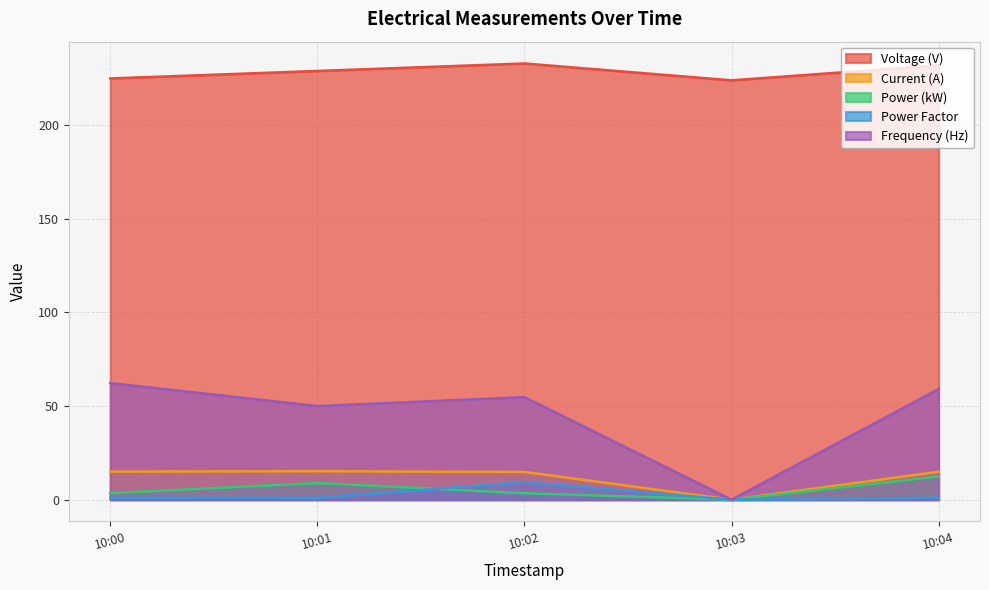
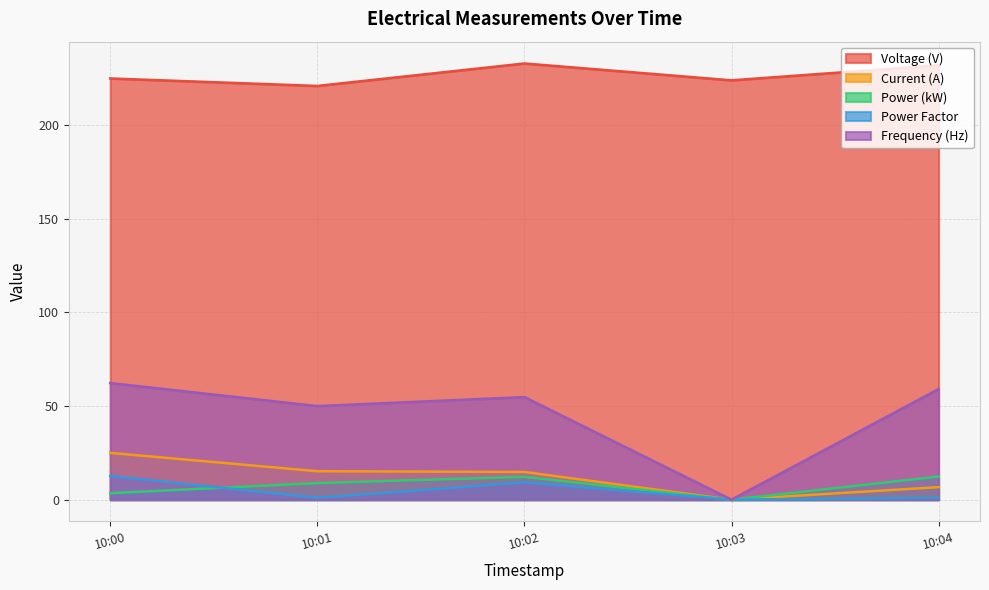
Current (A), 10:00: 15 -> 25
Power Factor, 10:00: 1 -> 13
Voltage (V), 10:01: 229 -> 221
Power (kW), 10:02: 3 -> 12
Current (A), 10:04: 15 -> 7
